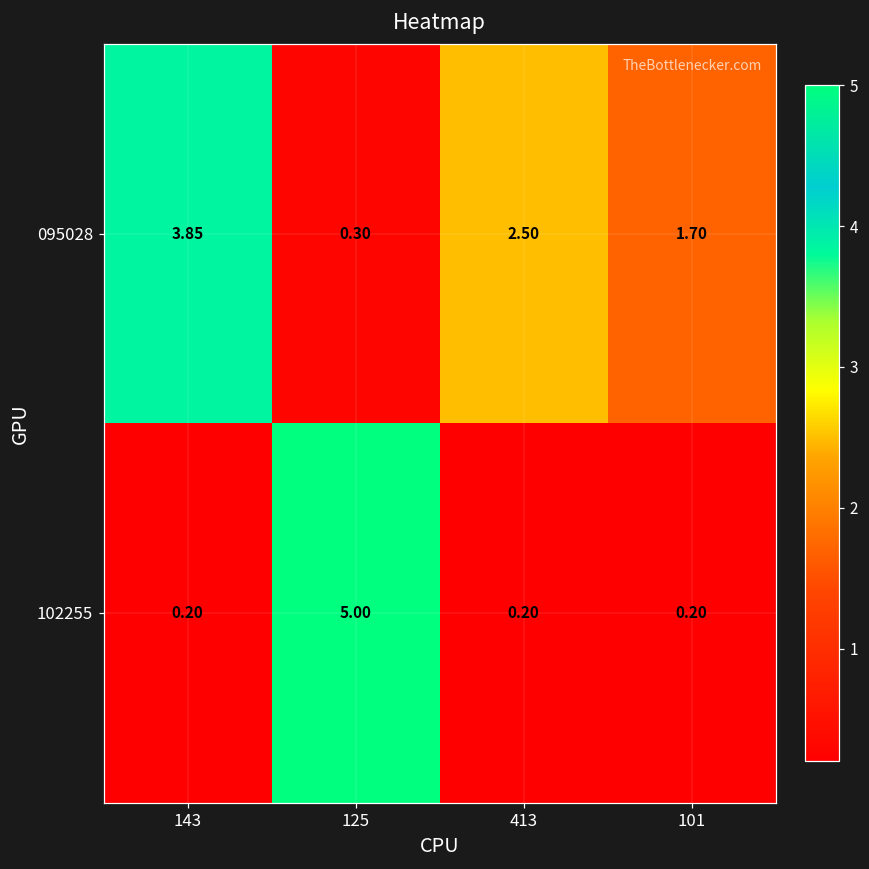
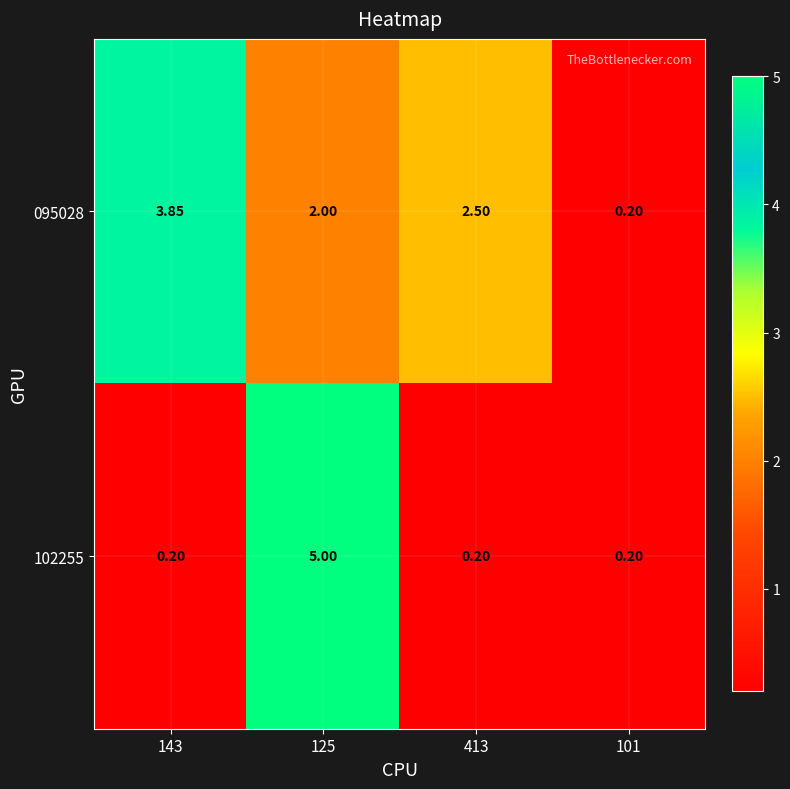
095028, 125: 0.30 -> 2.00
095028, 101: 1.70 -> 0.20
